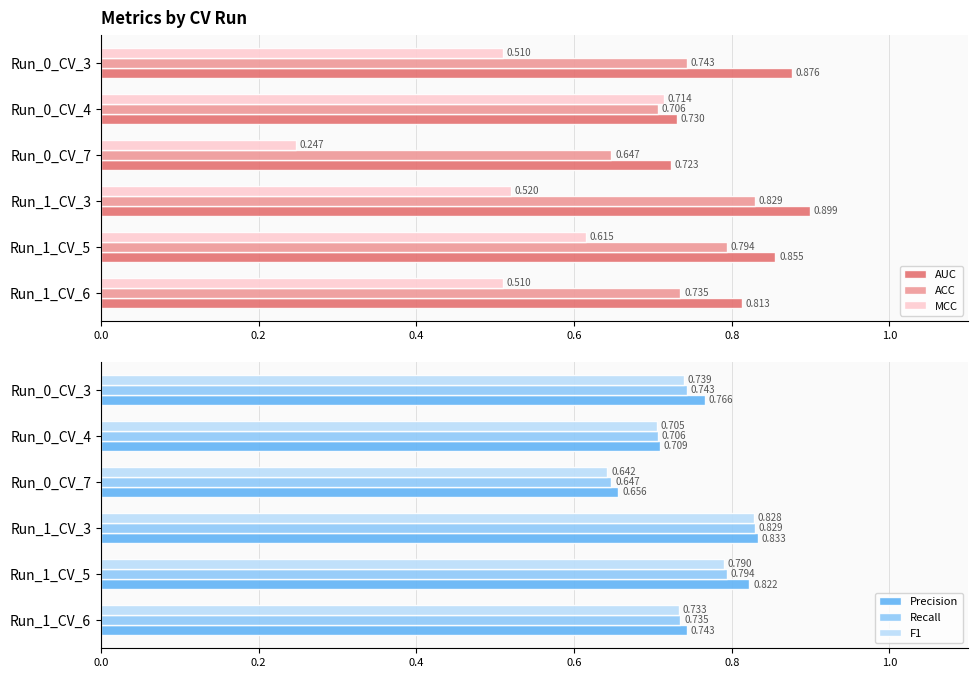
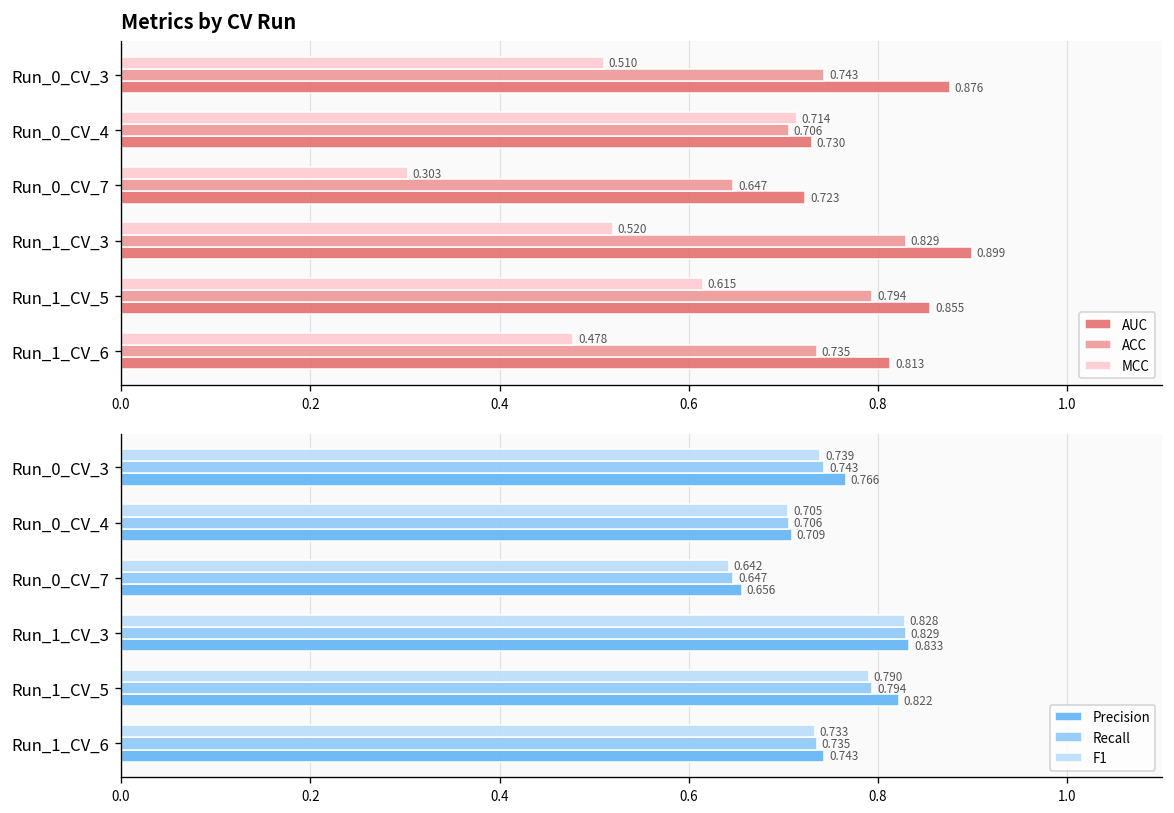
Metrics by CV Run, MCC, Run_0_CV_7: 0.247 -> 0.303
Metrics by CV Run, MCC, Run_1_CV_6: 0.510 -> 0.478
